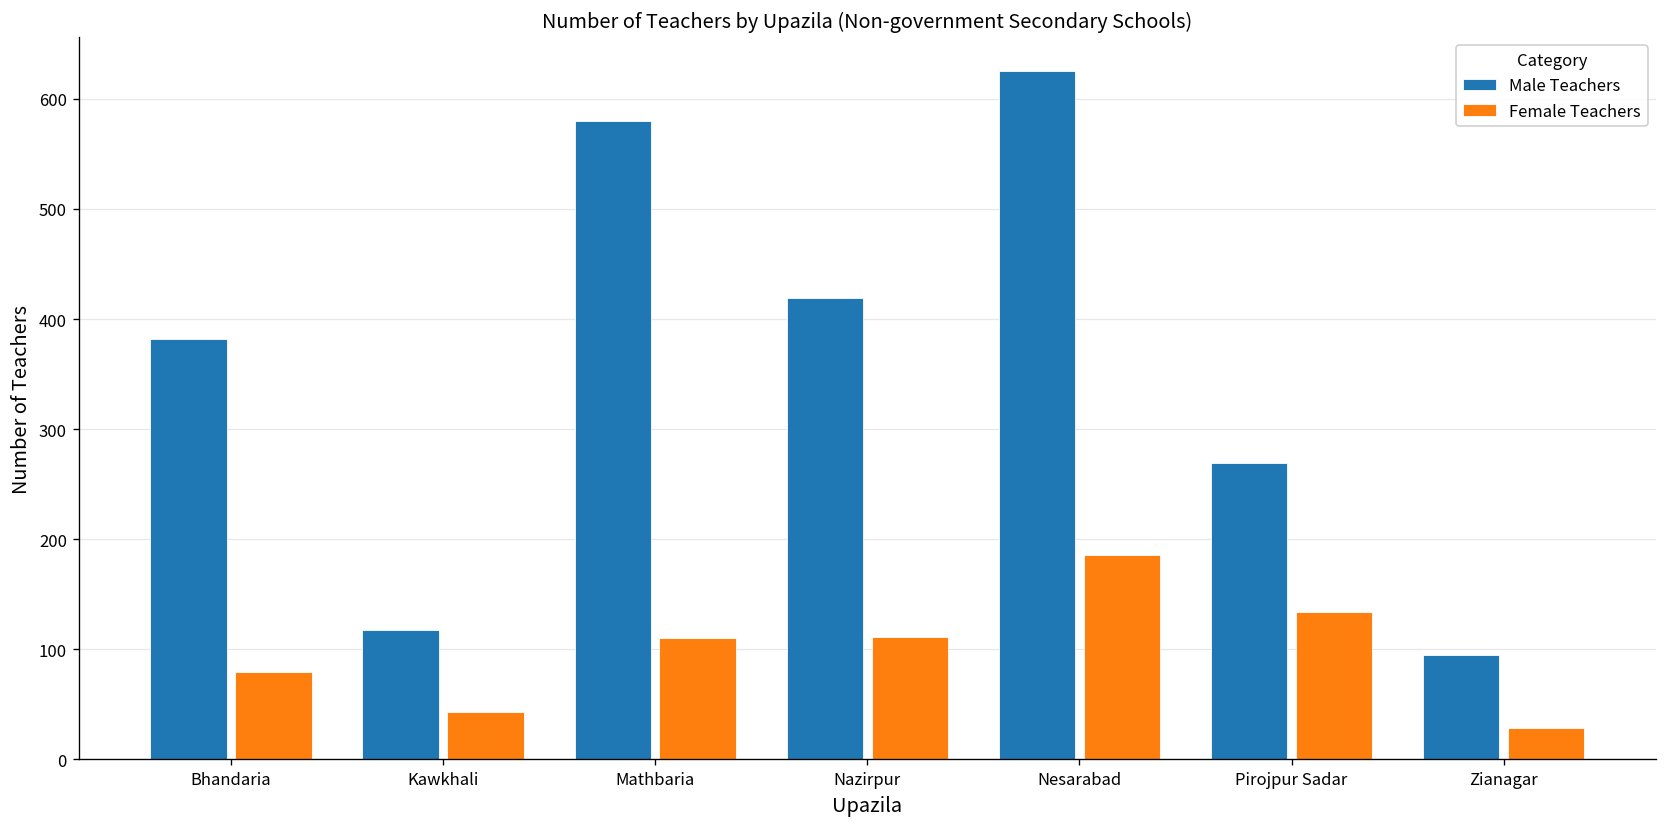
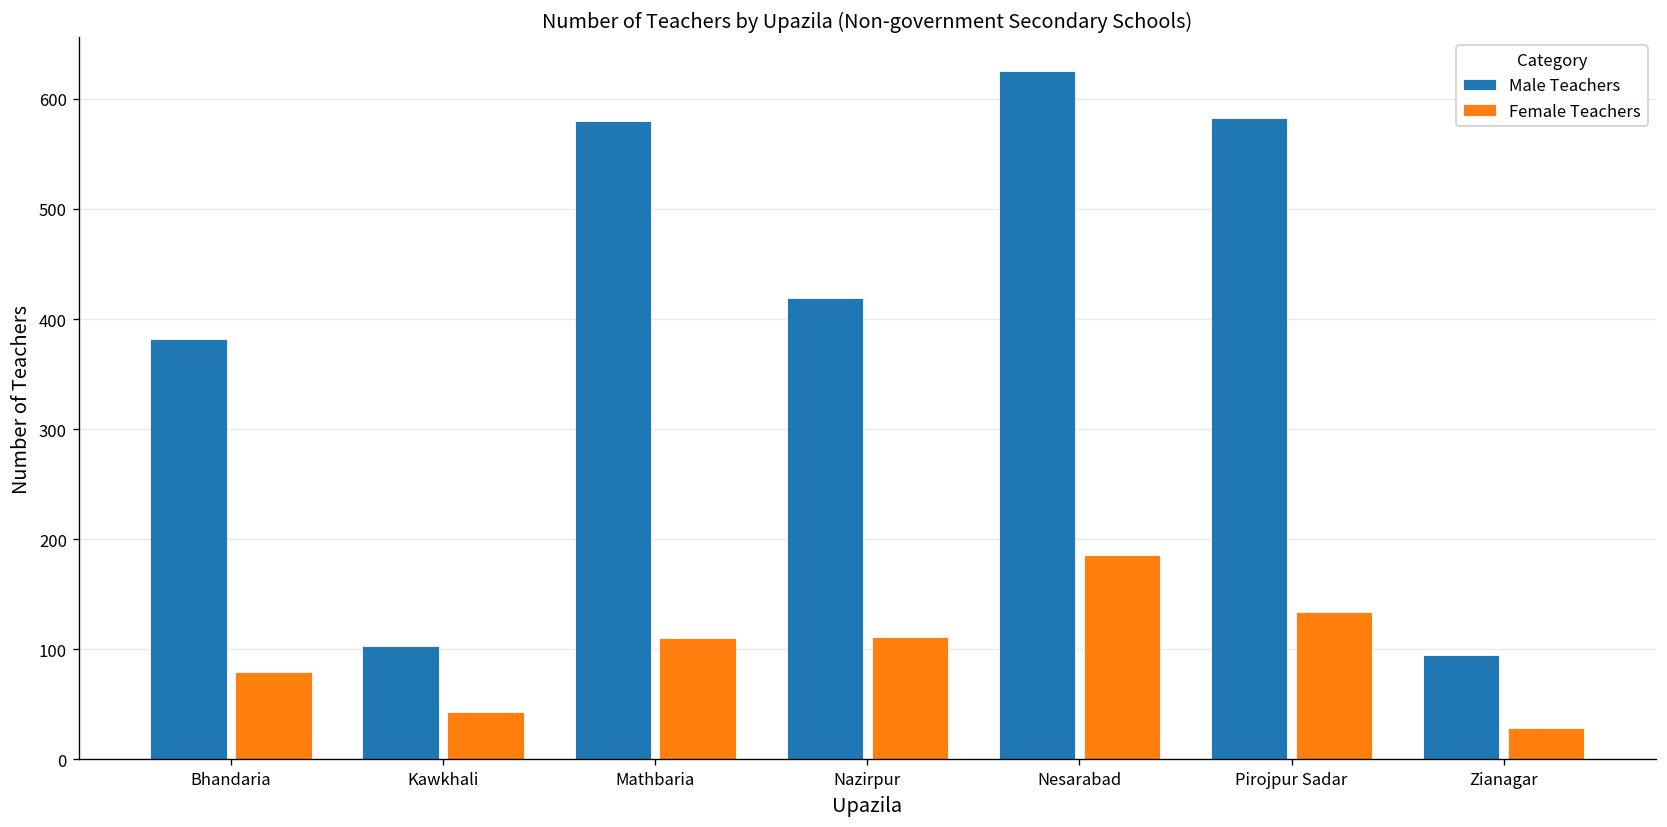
Male Teachers, Kawkhali: 120 -> 100
Male Teachers, Pirojpur Sadar: 270 -> 580
